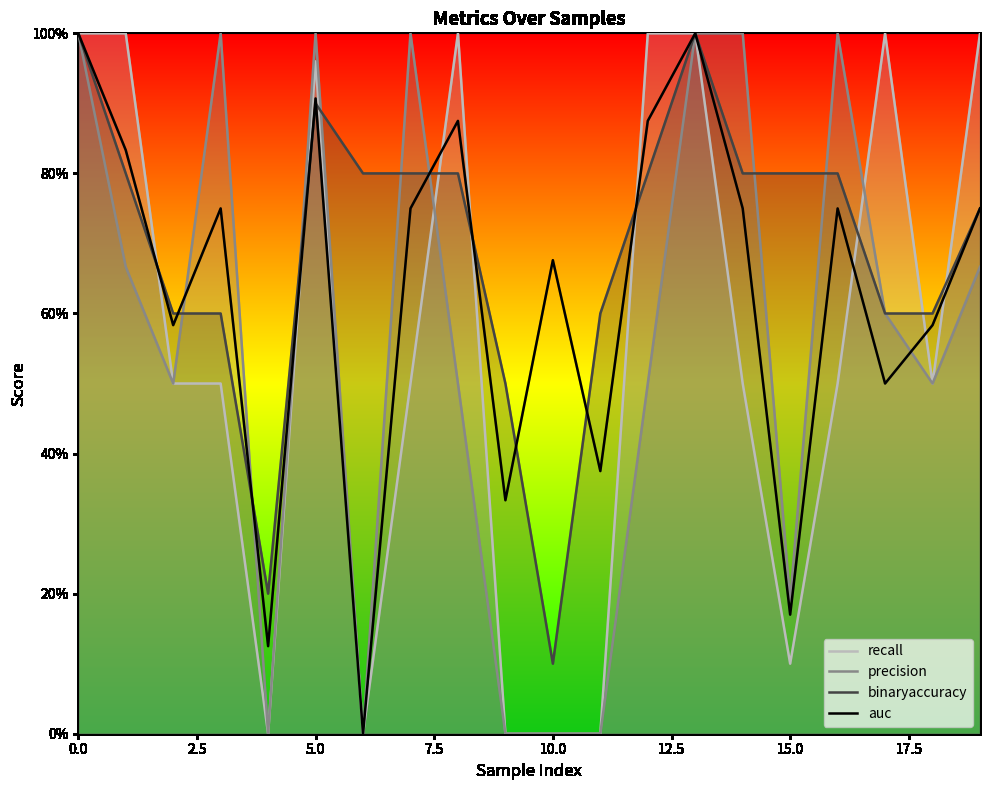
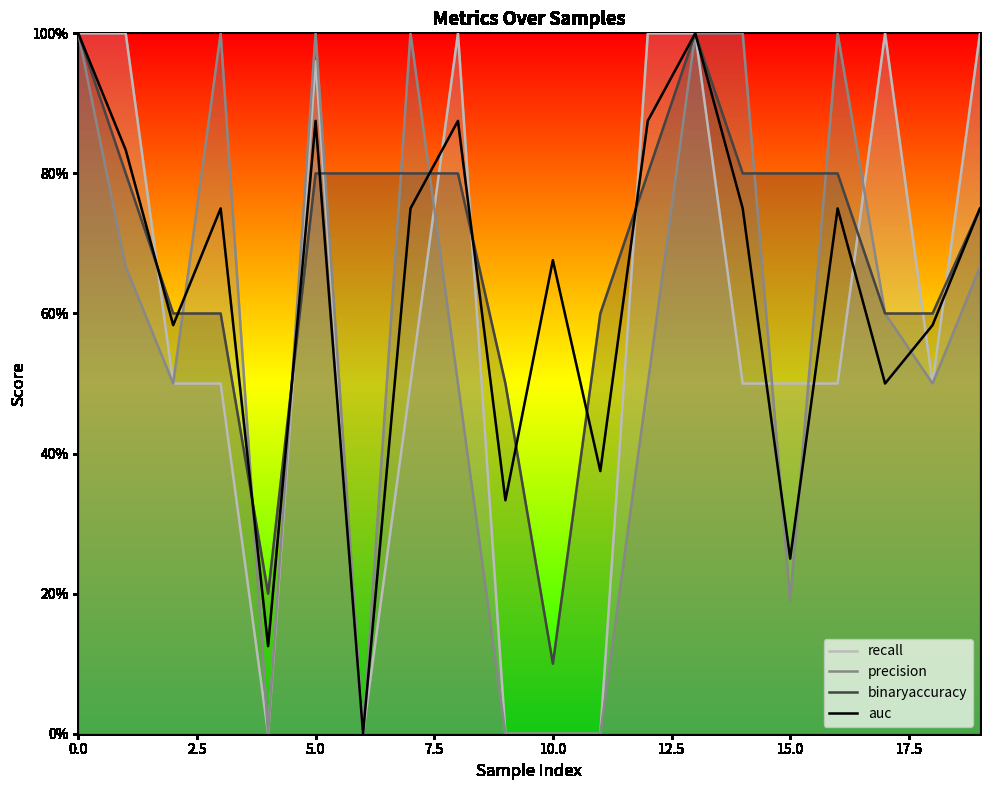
binaryaccuracy, 5.0: 90% -> 80%
auc, 5.0: 91% -> 88%
recall, 15.0: 10% -> 50%
auc, 15.0: 17% -> 25%
